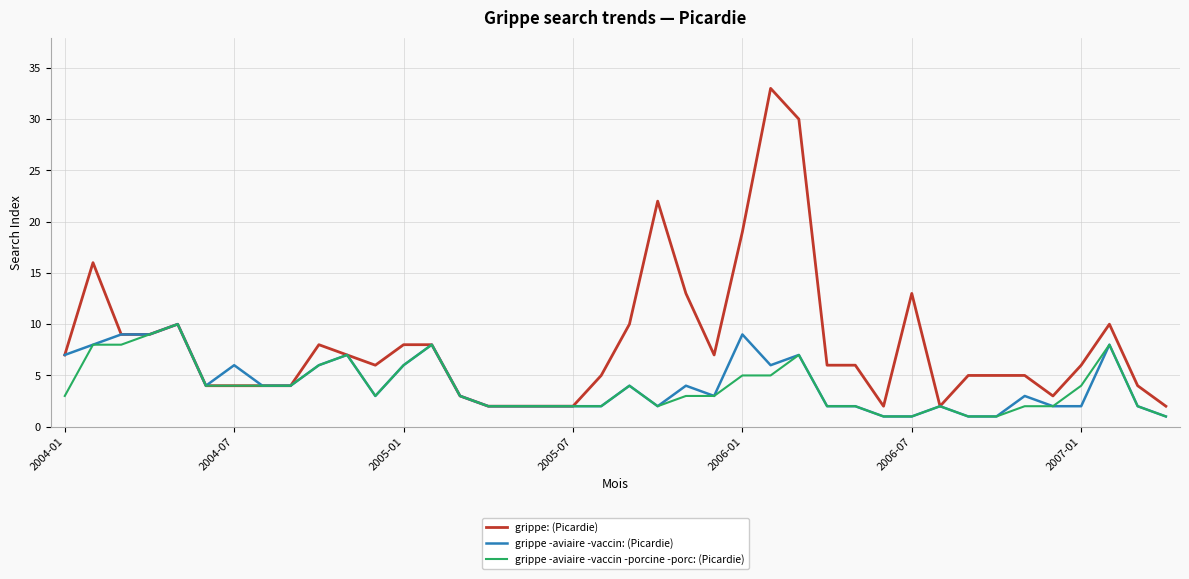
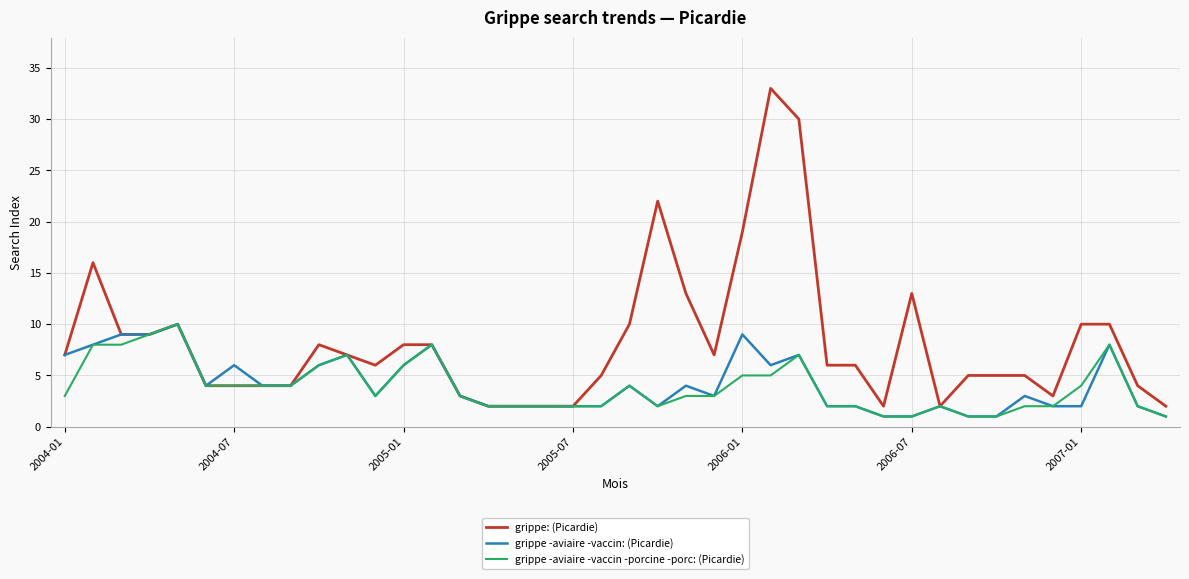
grippe: (Picardie), 2007-01: 6 -> 10
